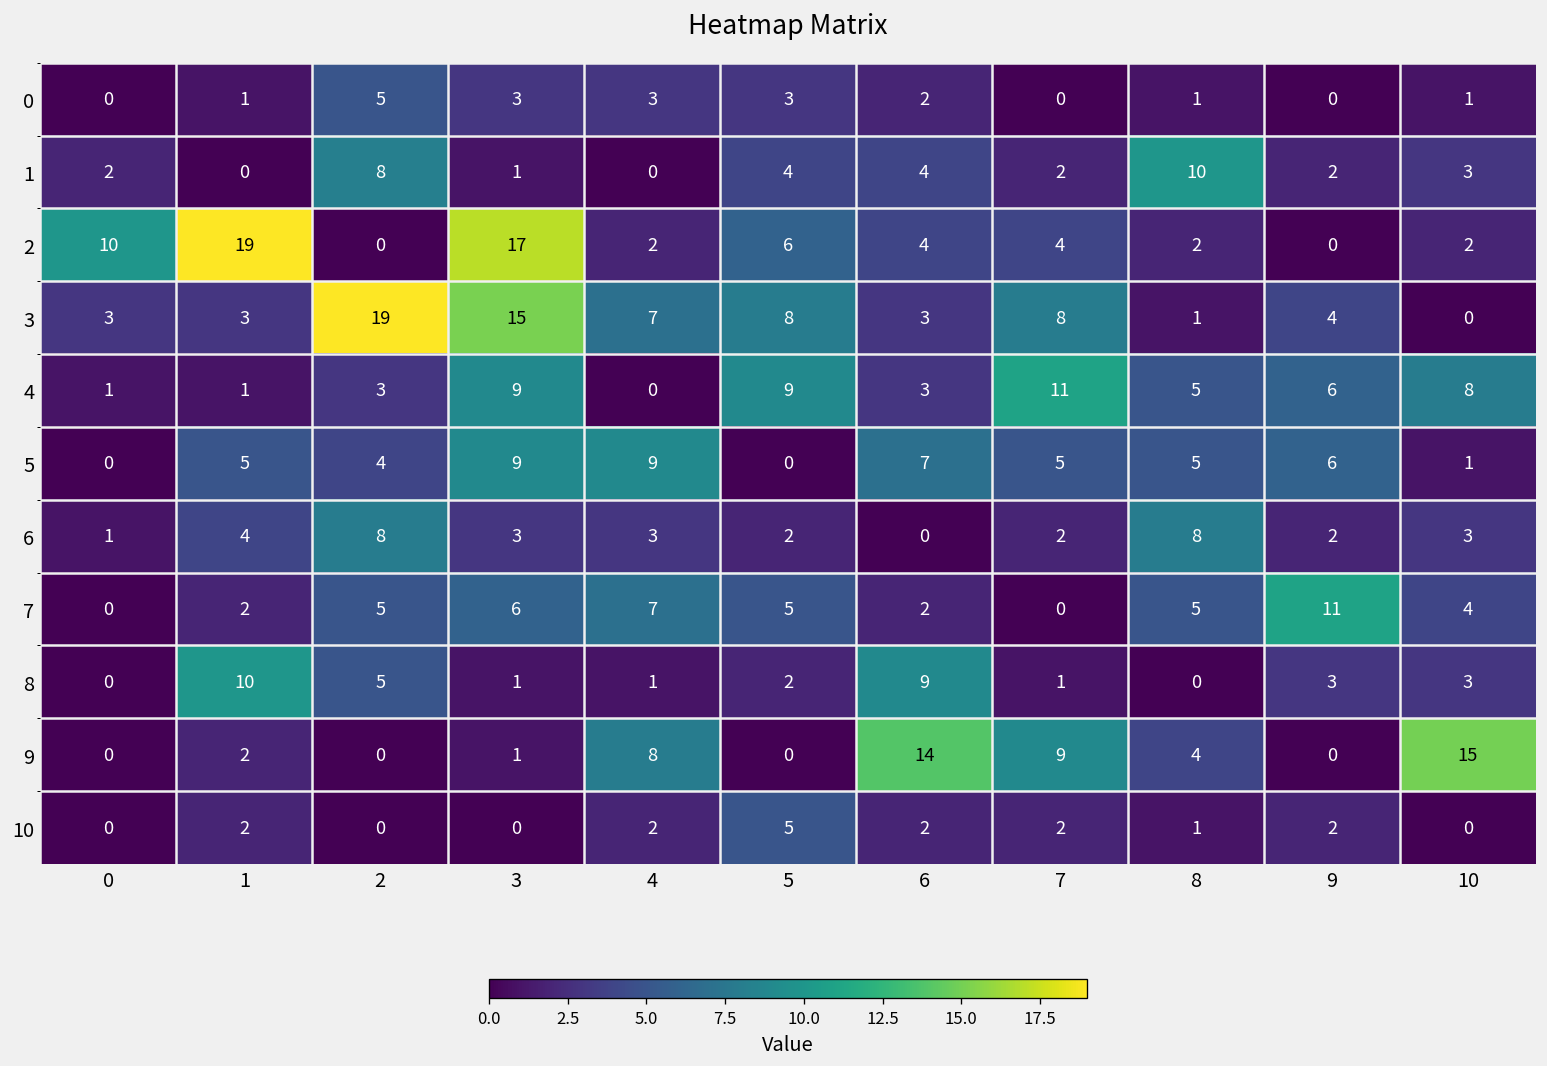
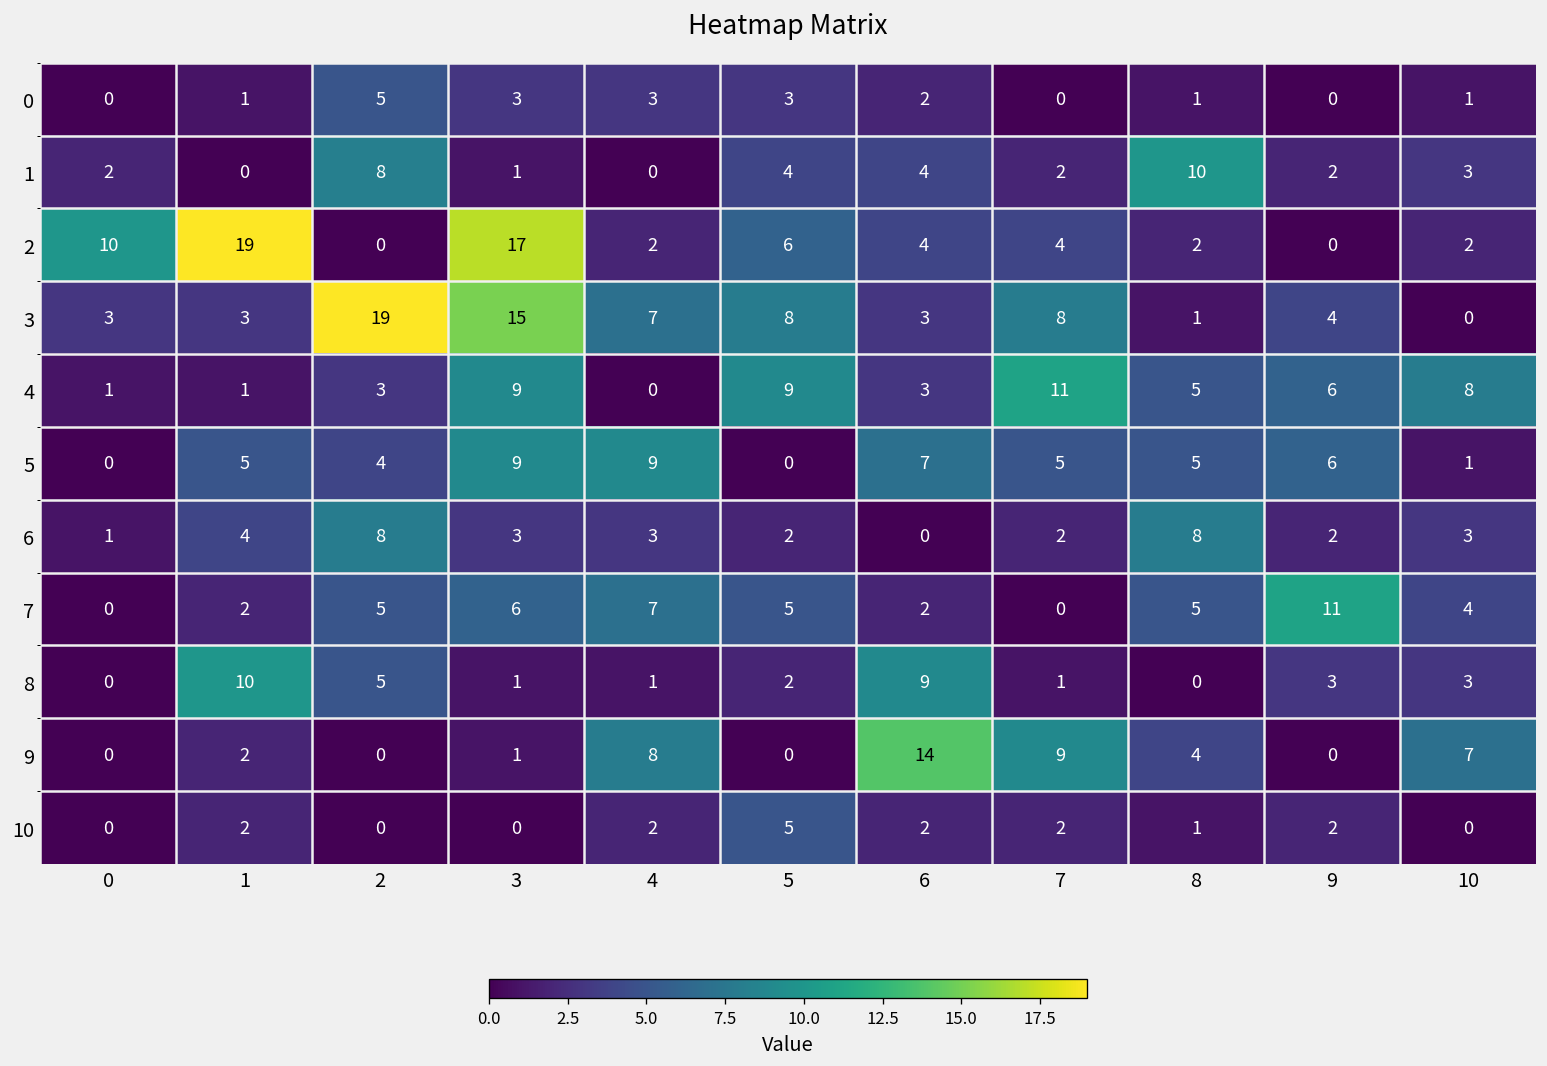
9, 10: 15 -> 7
